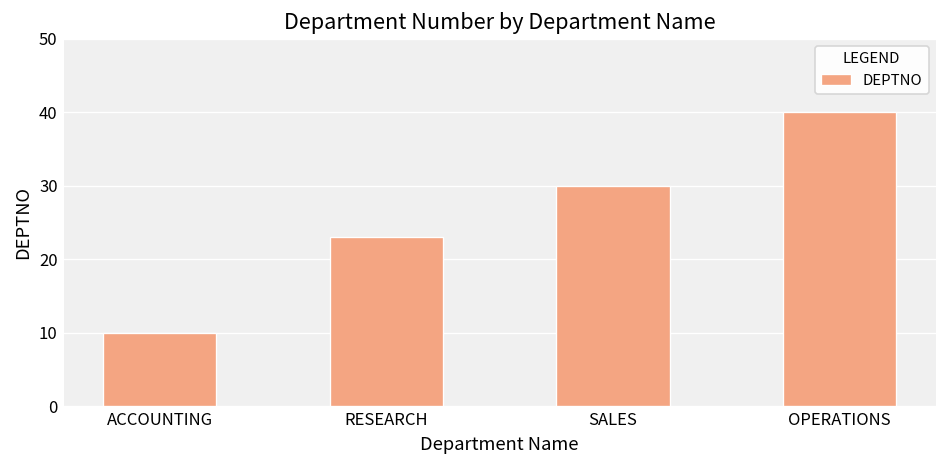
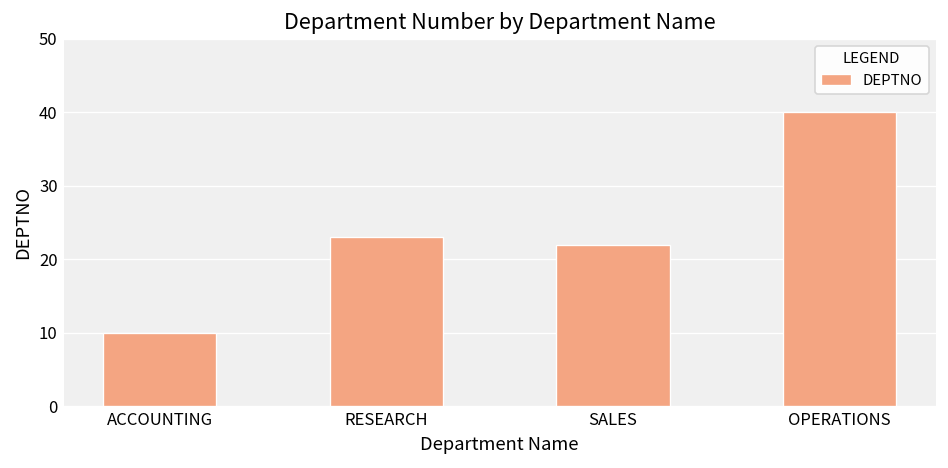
SALES: 30 -> 22
